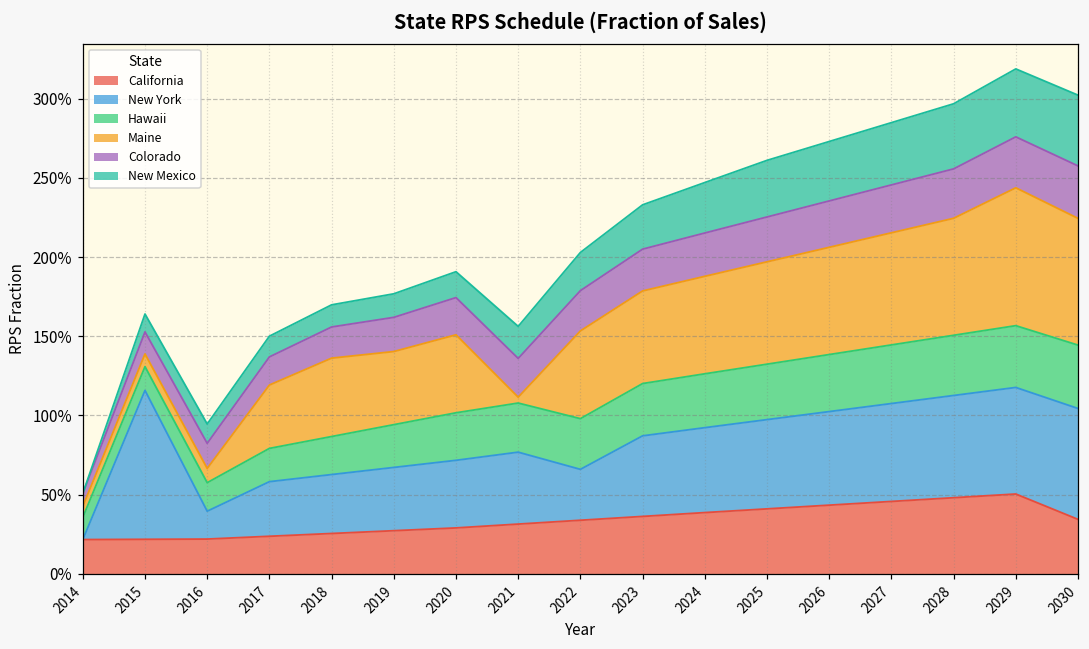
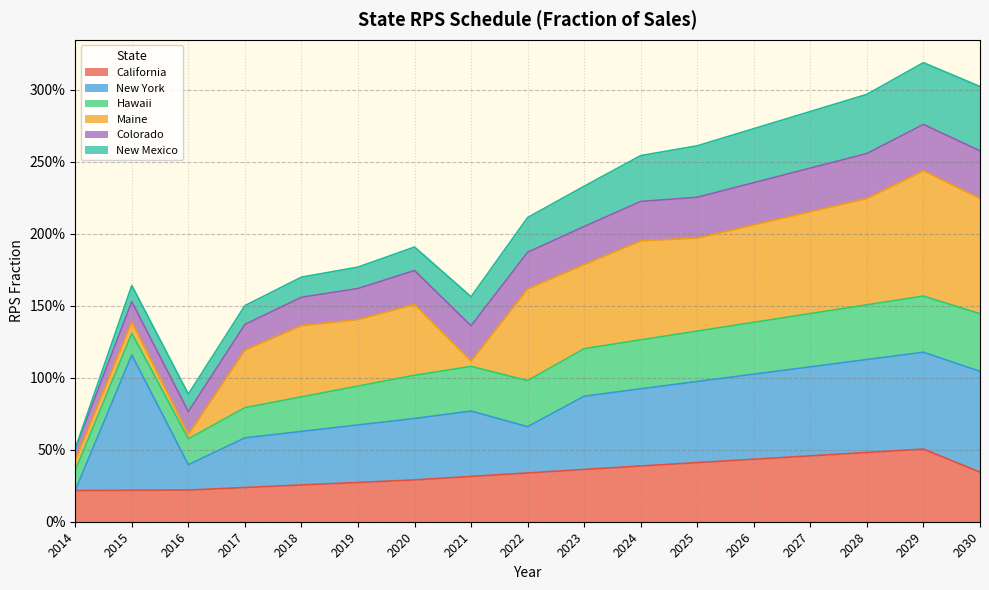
Maine, 2016: 9% -> 3%
Maine, 2022: 55% -> 64%
Maine, 2024: 62% -> 69%
